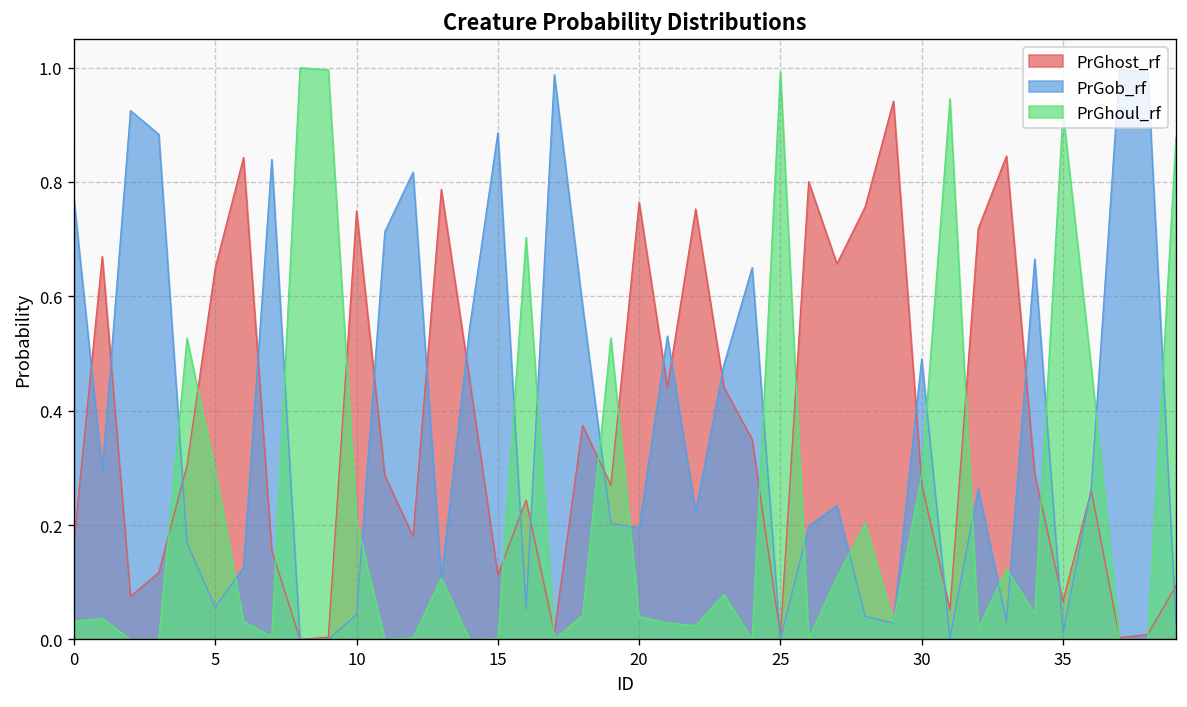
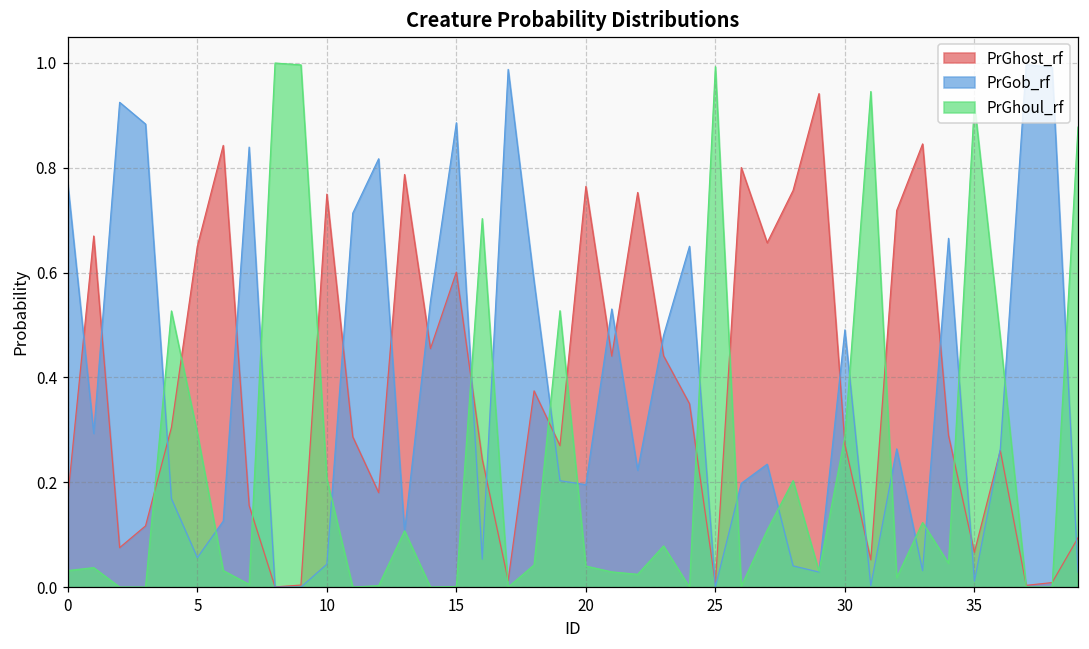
PrGhost_rf, 15: 0.11 -> 0.60
